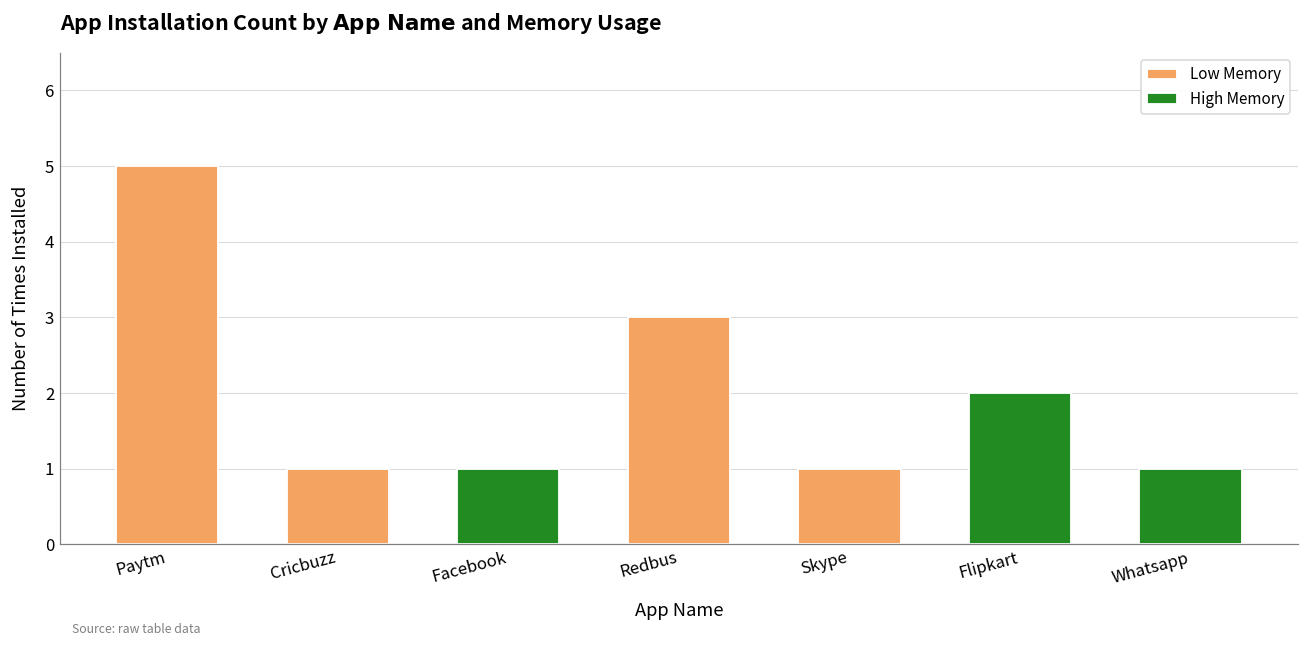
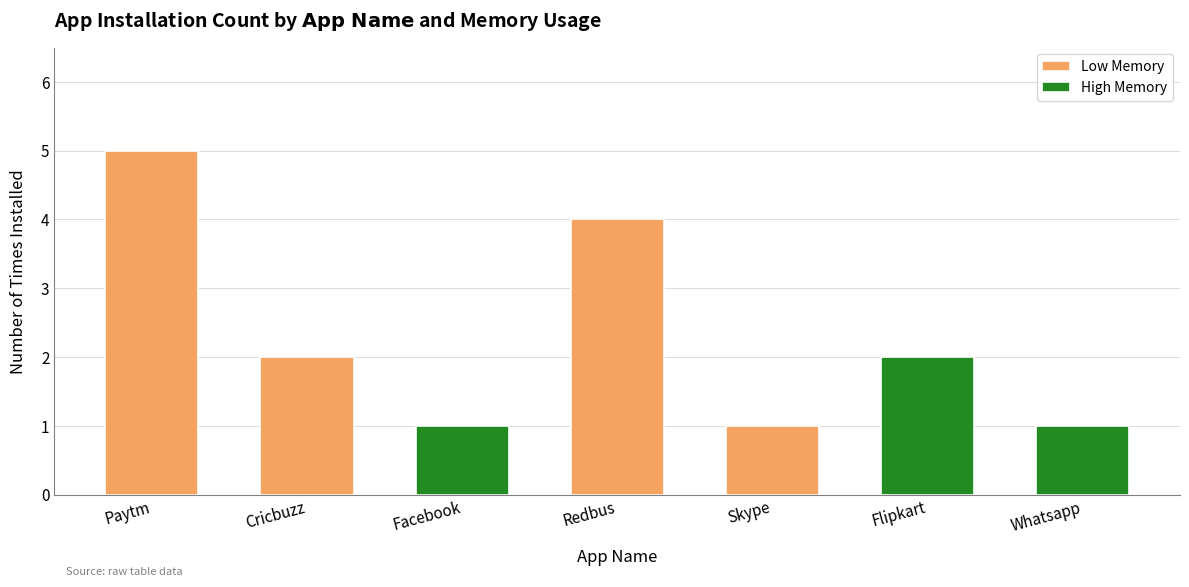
Low Memory, Cricbuzz: 1 -> 2
Low Memory, Redbus: 3 -> 4
